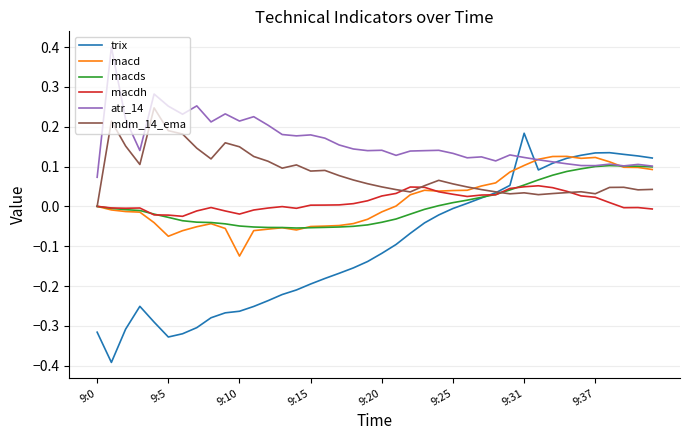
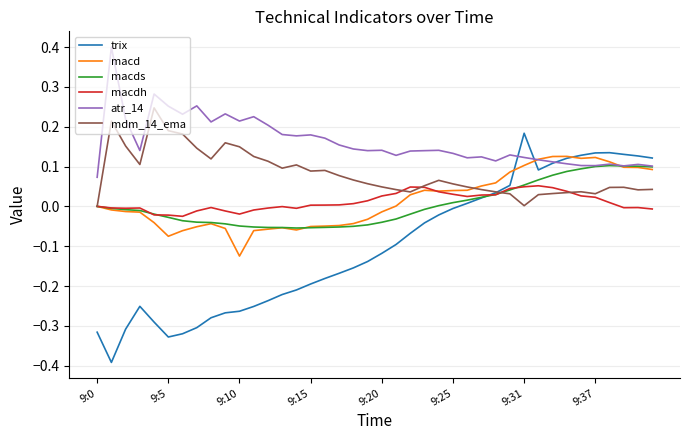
mdm_14_ema, 9:31: 0.03 -> 0.00
